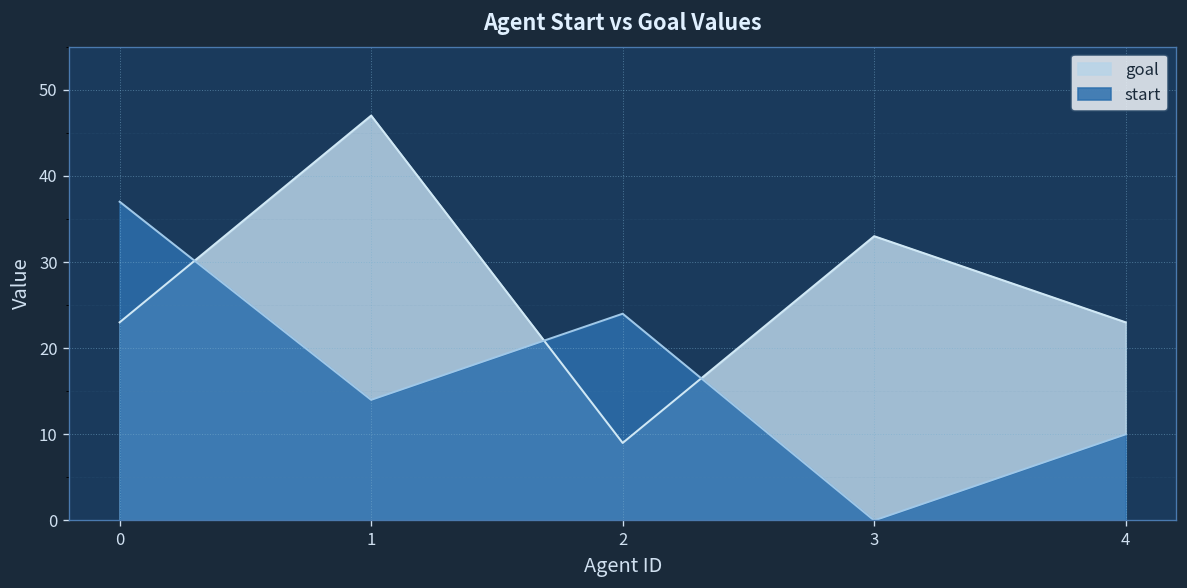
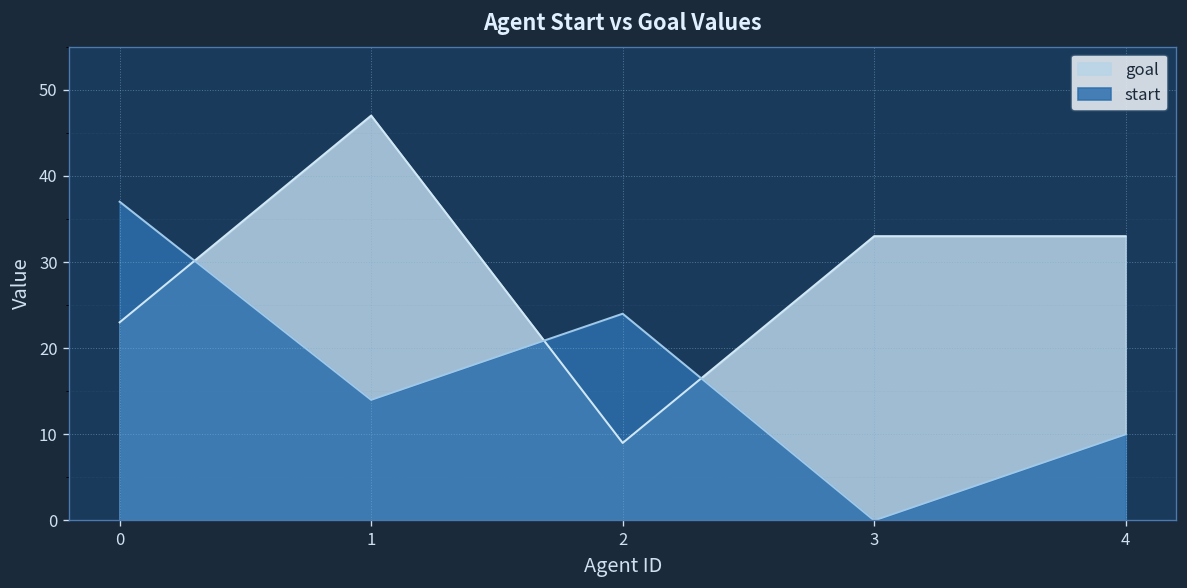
goal, 4: 23 -> 33
